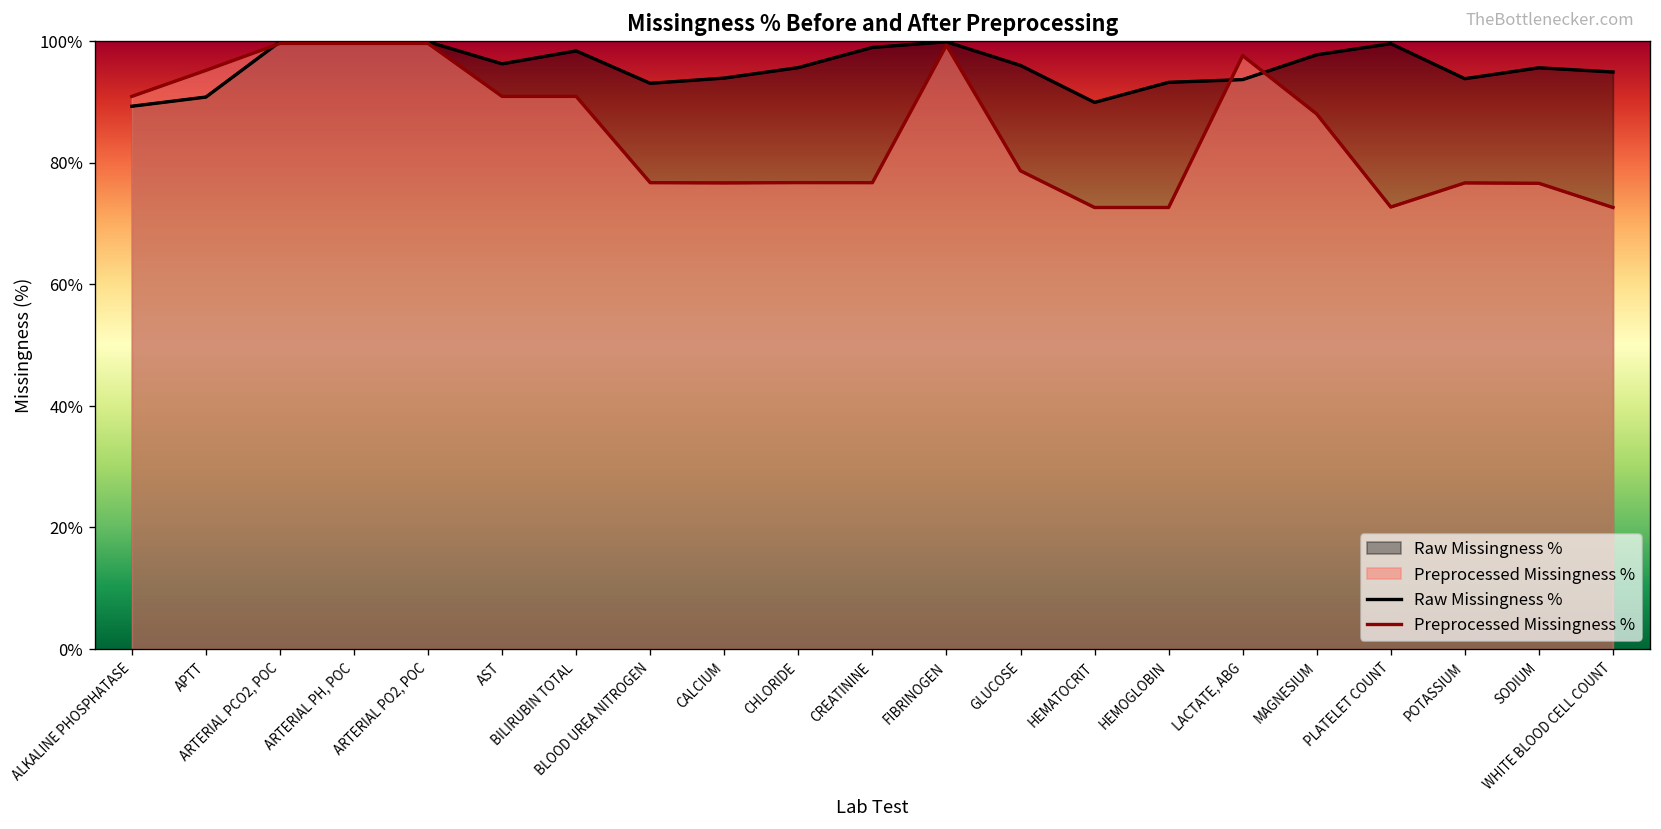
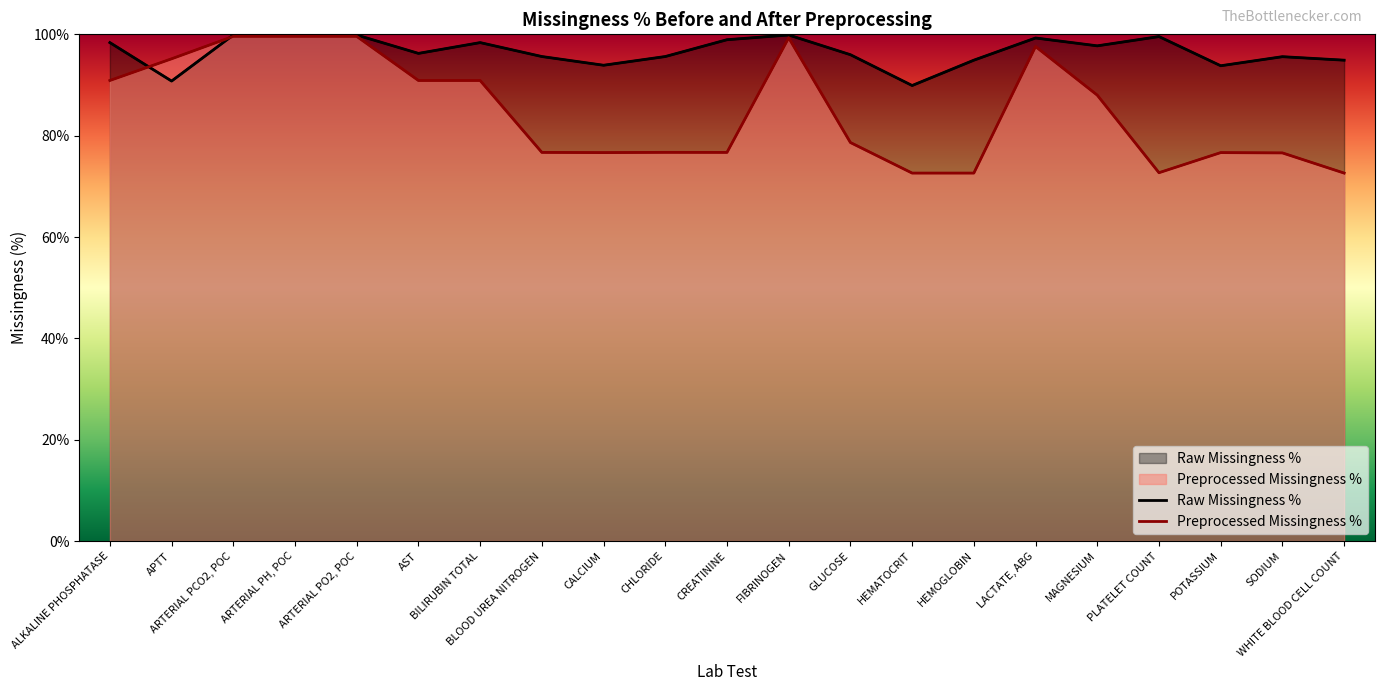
Raw Missingness %, ALKALINE PHOSPHATASE: 89% -> 98%
Raw Missingness %, BLOOD UREA NITROGEN: 93% -> 96%
Raw Missingness %, HEMOGLOBIN: 93% -> 95%
Raw Missingness %, LACTATE, ABG: 94% -> 99%
